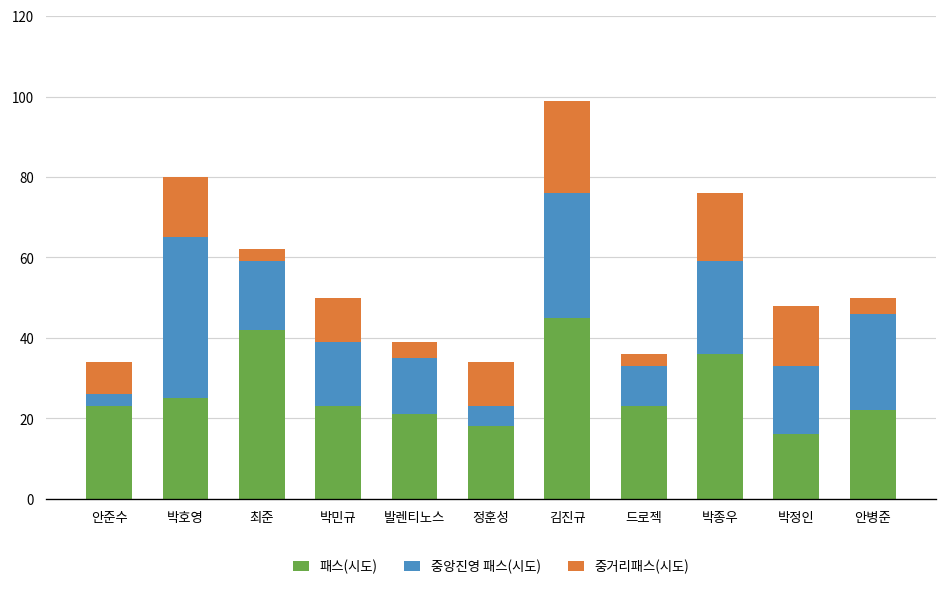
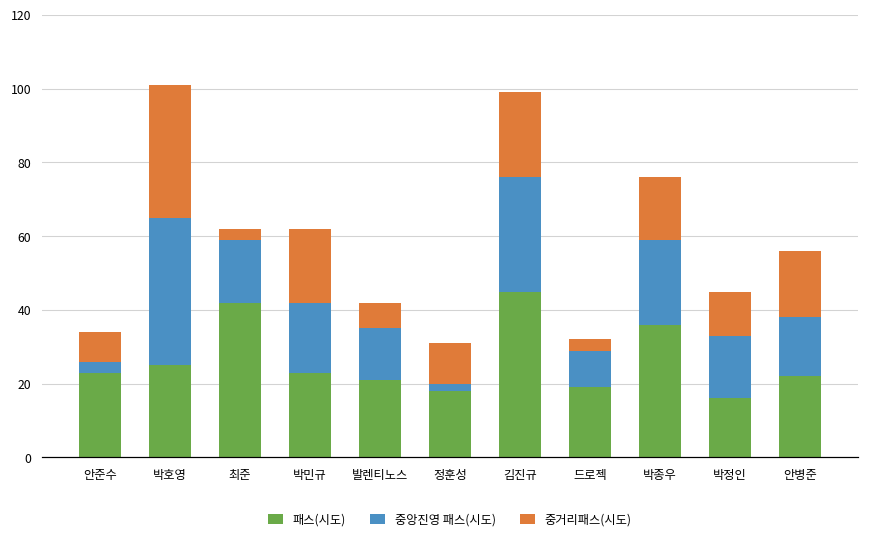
중거리패스(시도), 박호영: 15 -> 36
중앙진영 패스(시도), 박민규: 16 -> 19
중거리패스(시도), 박민규: 11 -> 20
중거리패스(시도), 발렌티노스: 4 -> 7
중앙진영 패스(시도), 정훈성: 5 -> 2
패스(시도), 드로젝: 23 -> 19
중거리패스(시도), 박정인: 15 -> 12
중앙진영 패스(시도), 안병준: 24 -> 16
중거리패스(시도), 안병준: 4 -> 18
